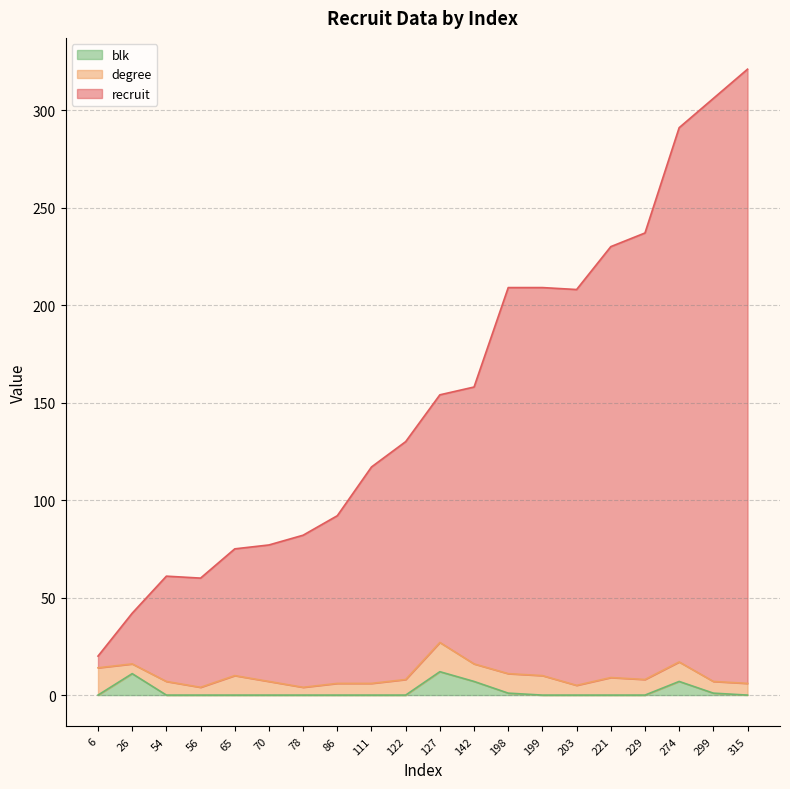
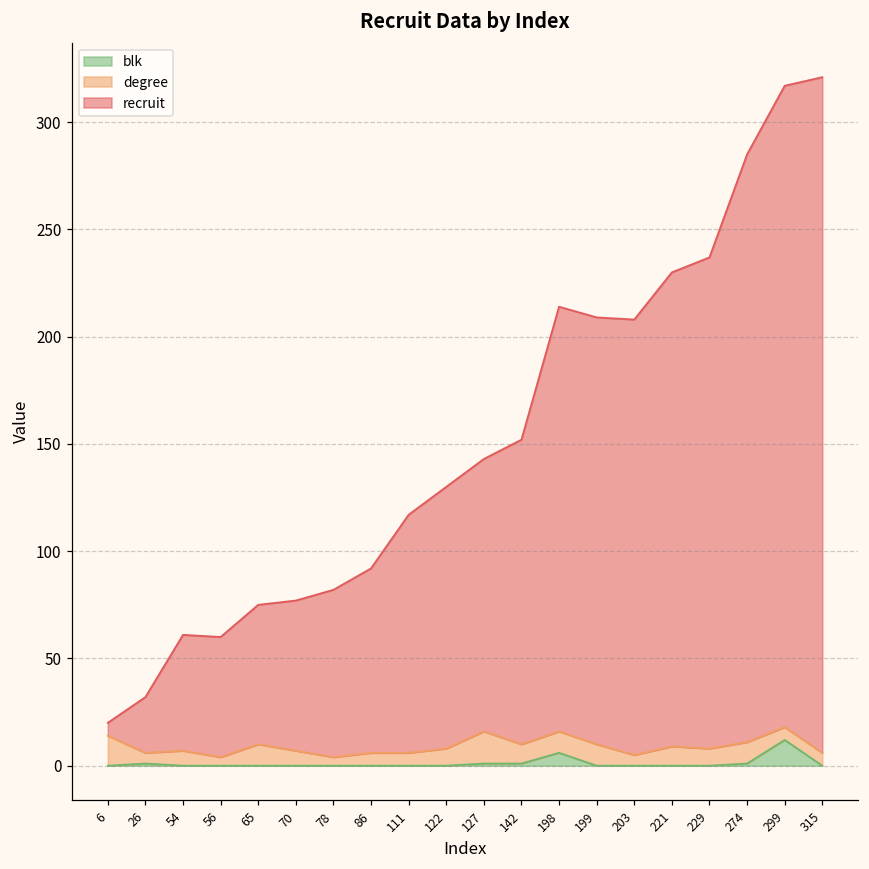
blk, 26: 11 -> 1
blk, 127: 12 -> 1
blk, 142: 7 -> 1
blk, 198: 1 -> 6
blk, 274: 7 -> 1
blk, 299: 1 -> 12
